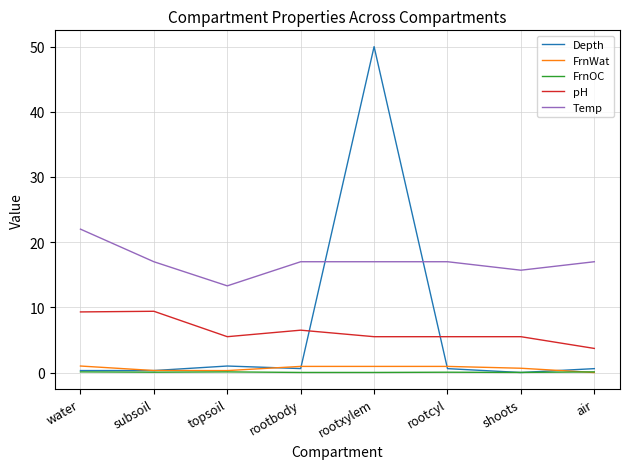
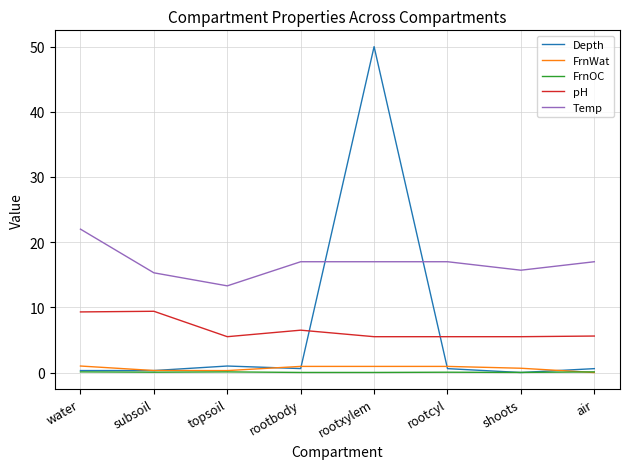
Temp, subsoil: 17 -> 15
pH, air: 4 -> 6
